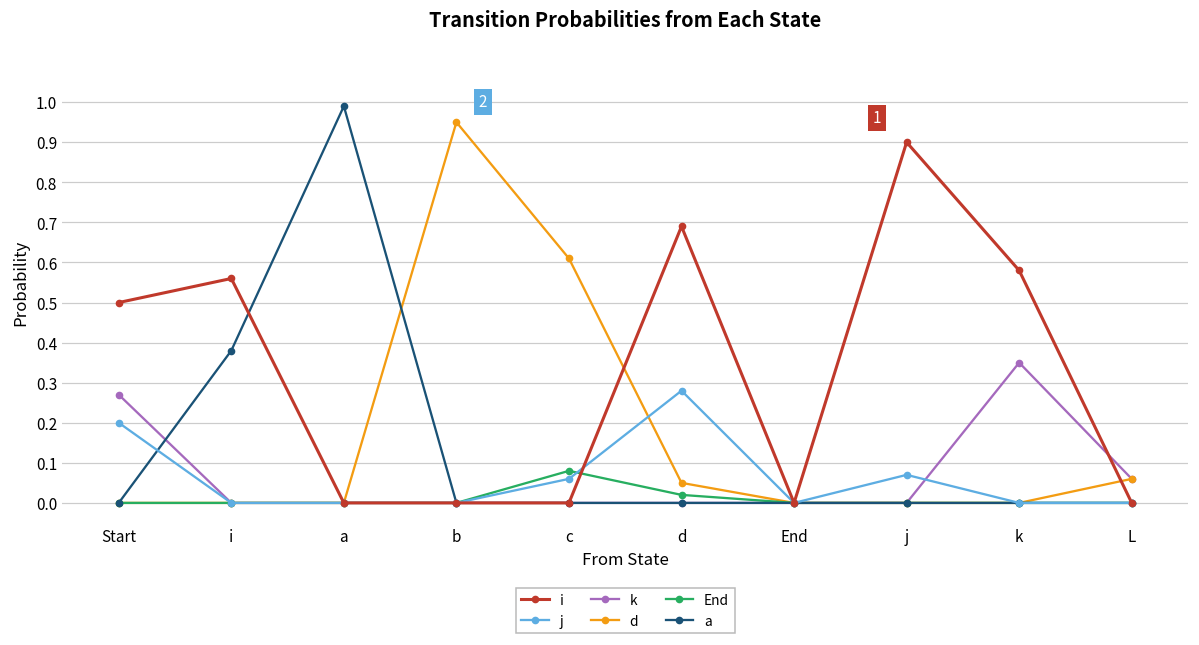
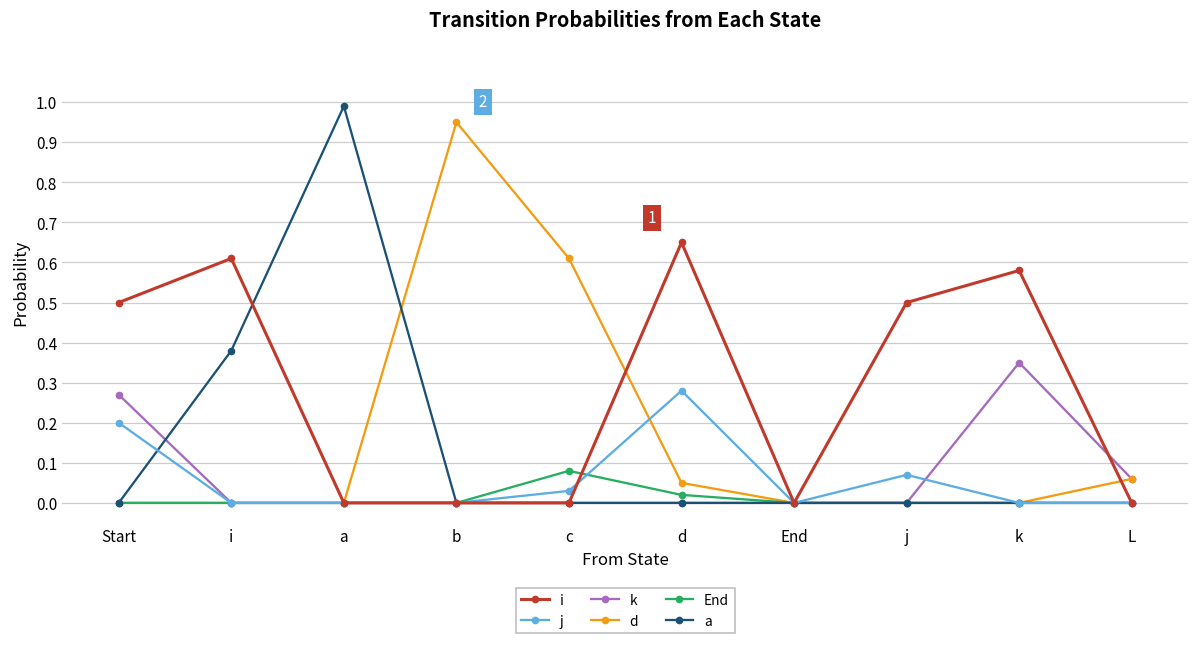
i, i: 0.56 -> 0.61
j, c: 0.06 -> 0.03
i, d: 0.69 -> 0.65
i, j: 0.9 -> 0.5
